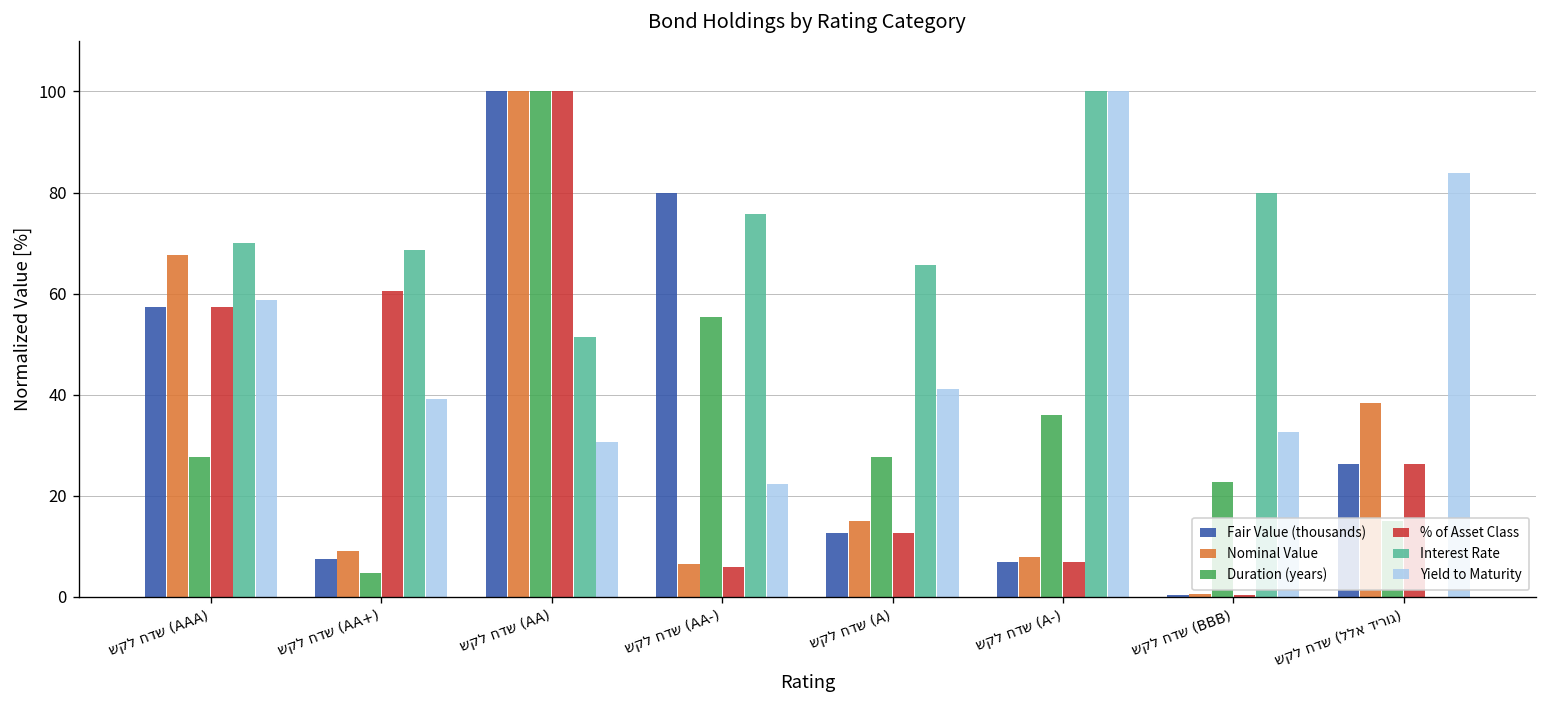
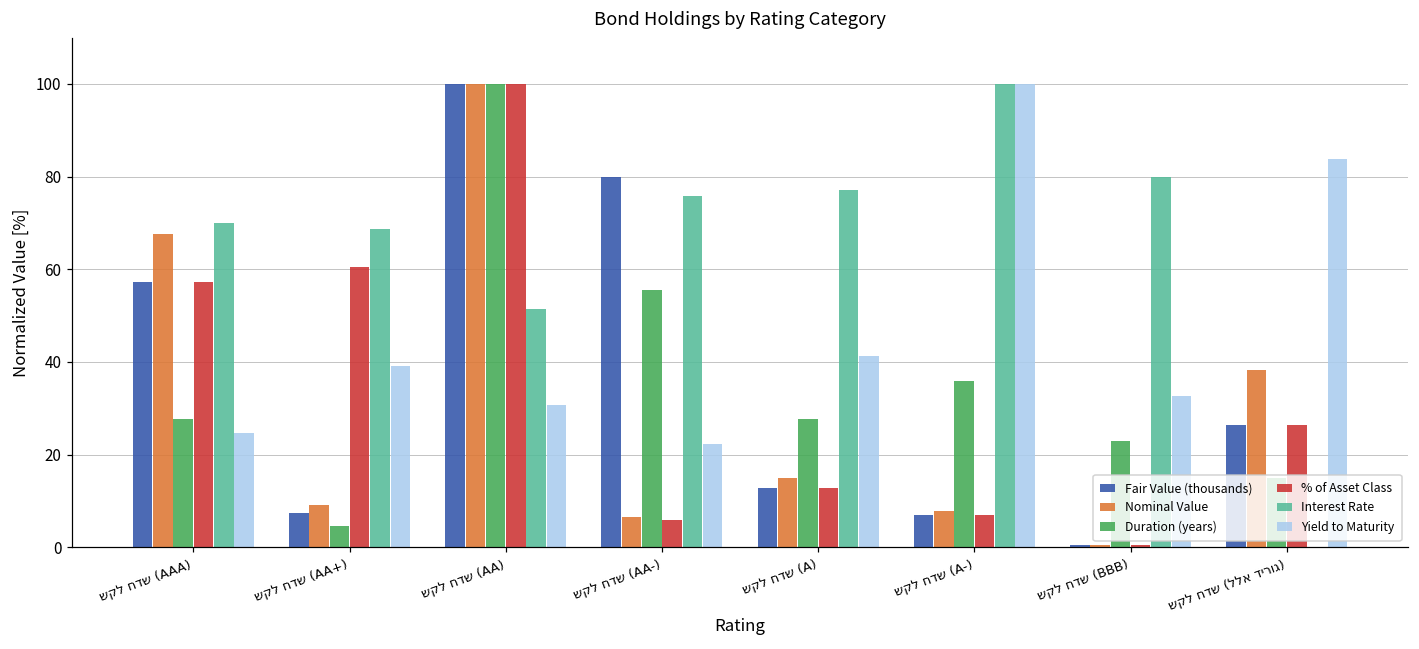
Yield to Maturity, שקל חדש (AAA): 59 -> 25
Interest Rate, שקל חדש (A): 66 -> 77
